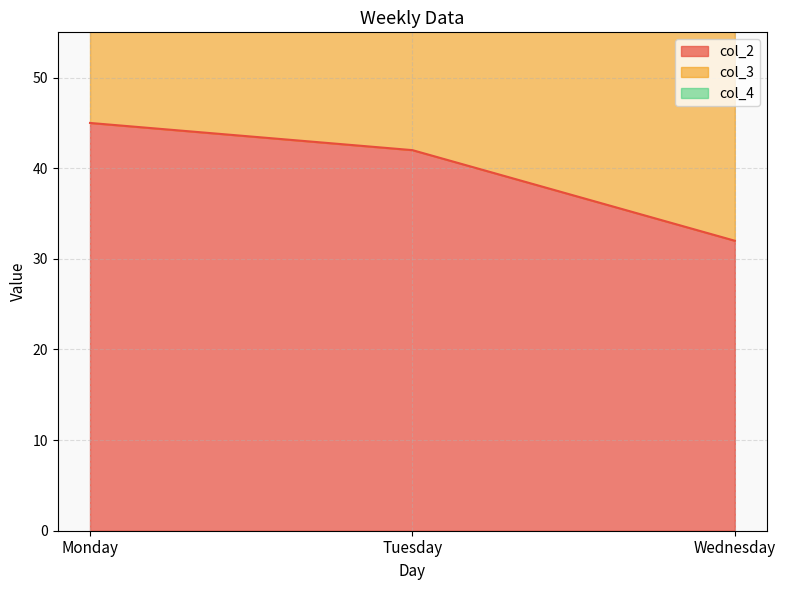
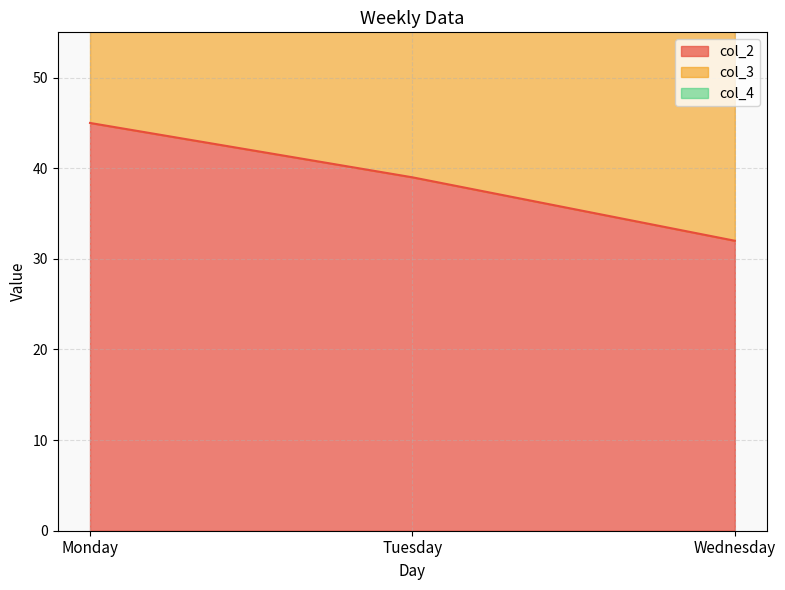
col_2, Tuesday: 42 -> 39
